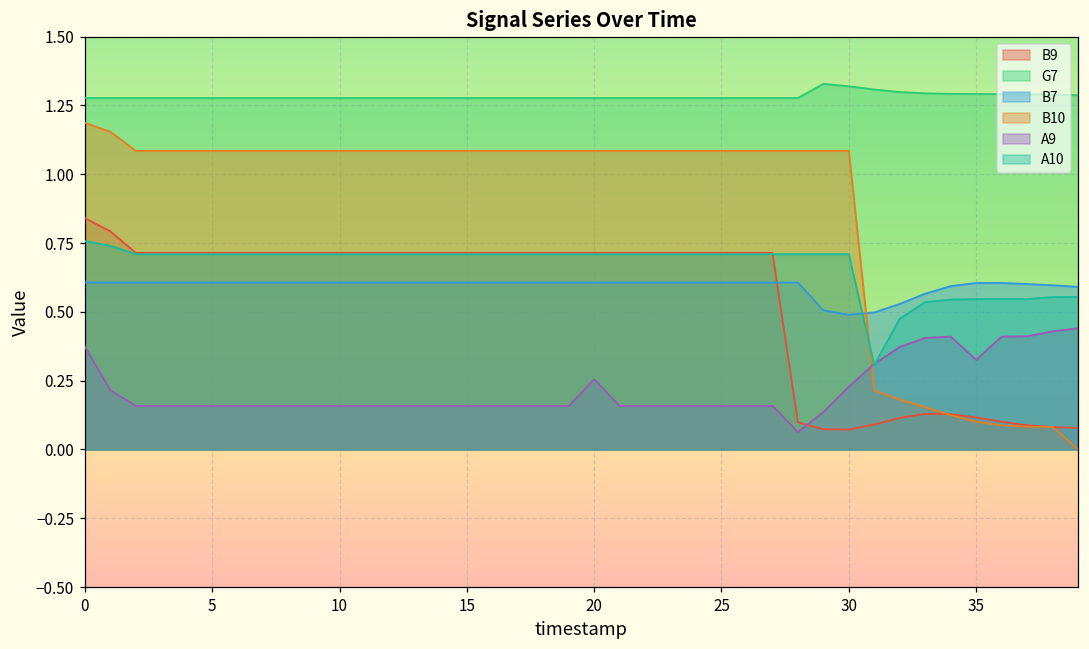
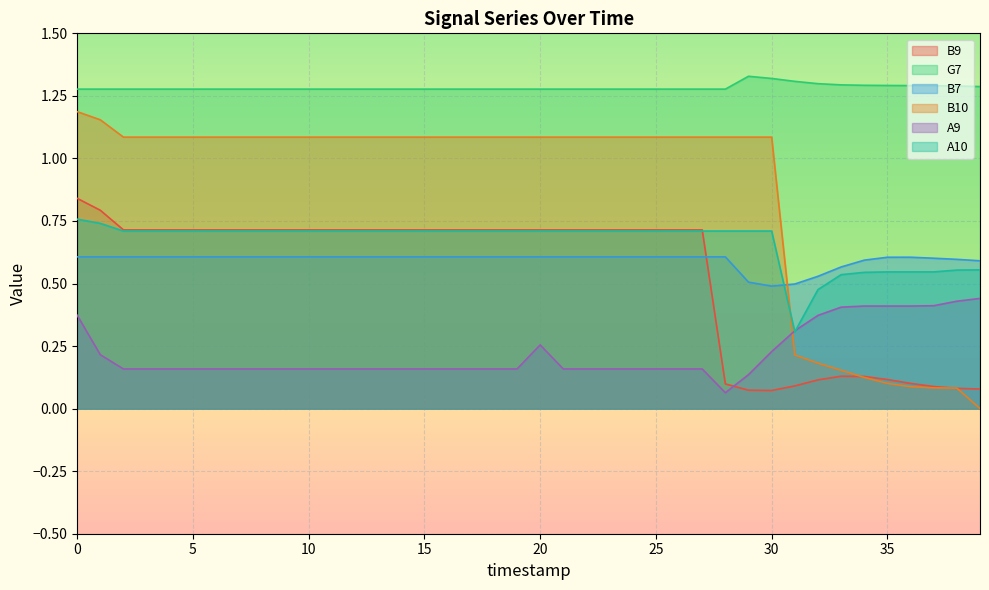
A9, 35: 0.33 -> 0.41
